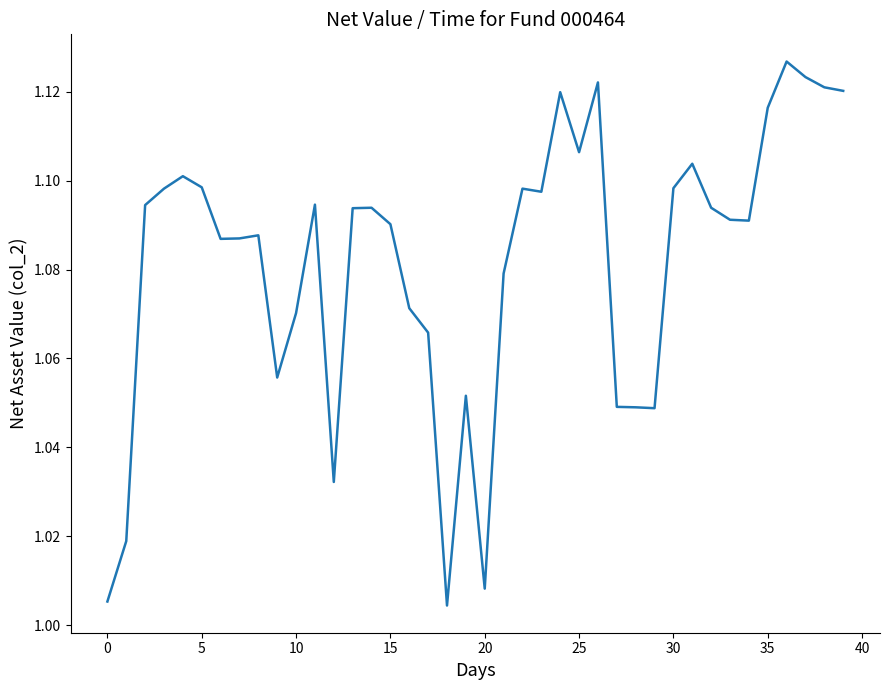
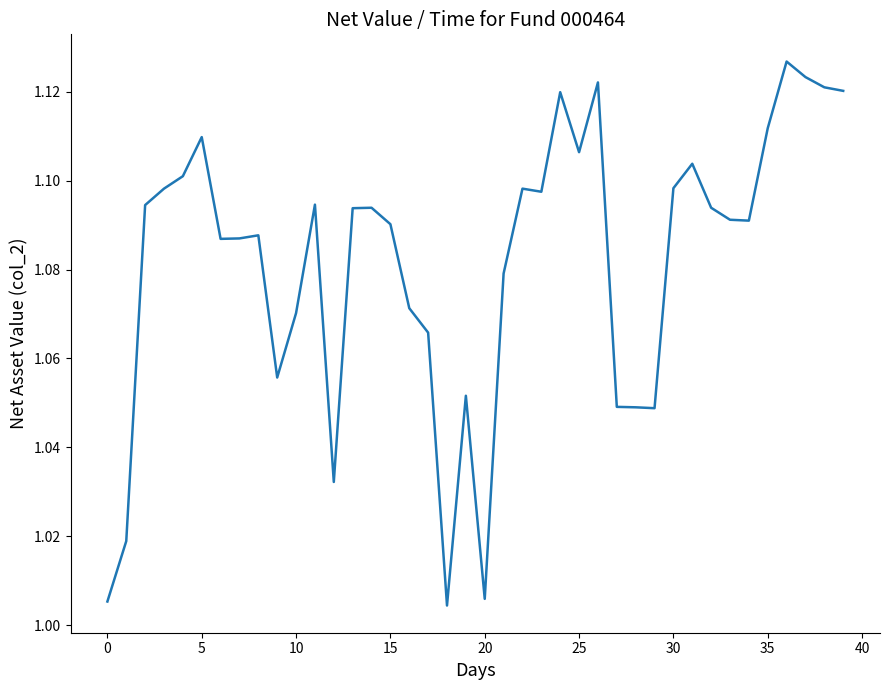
5: 1.099 -> 1.110
20: 1.008 -> 1.006
35: 1.116 -> 1.112
